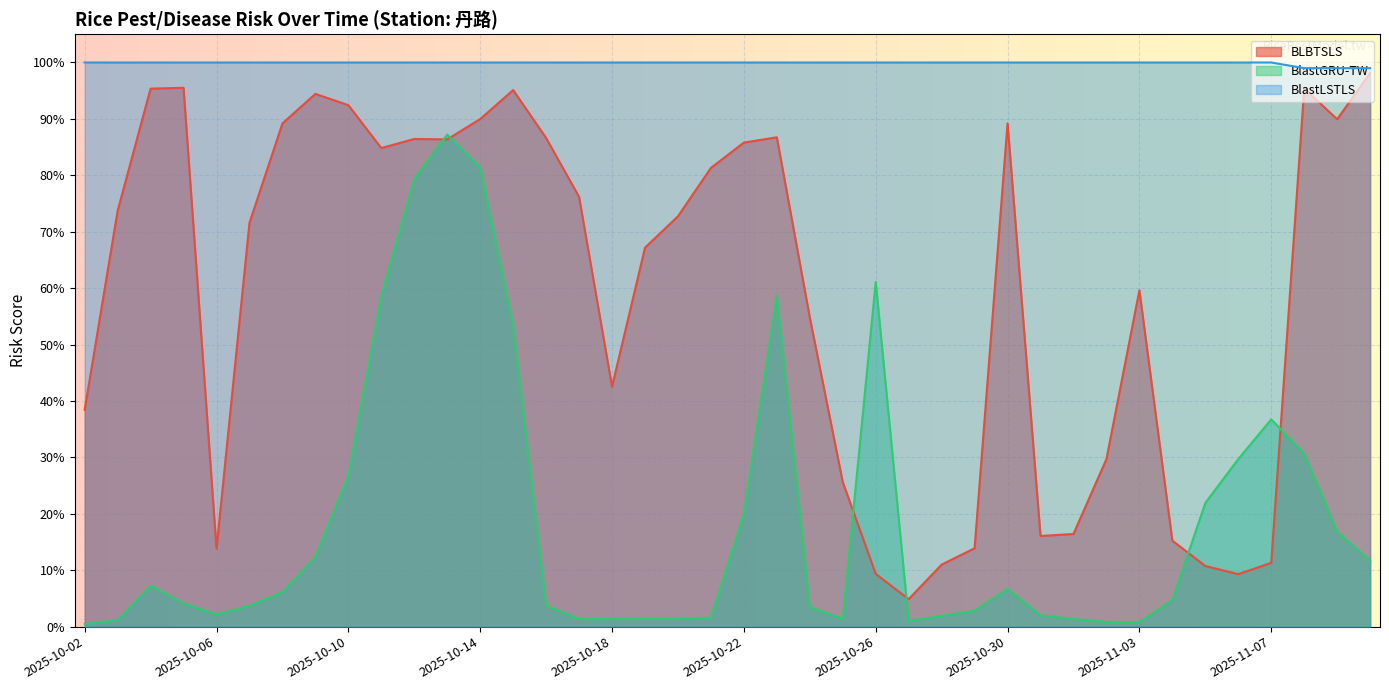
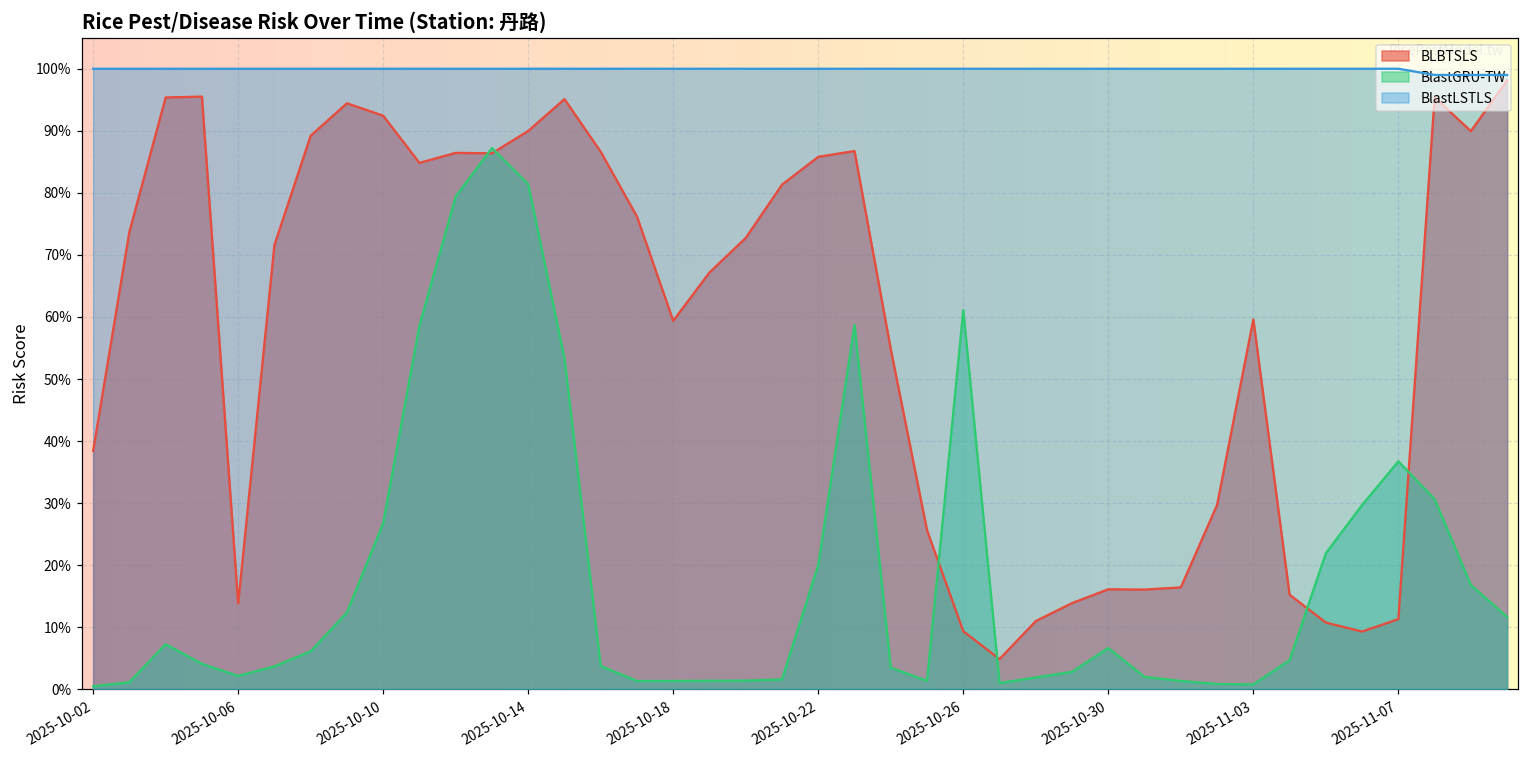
BLBTSLS, 2025-10-18: 43% -> 59%
BLBTSLS, 2025-10-30: 89% -> 16%
